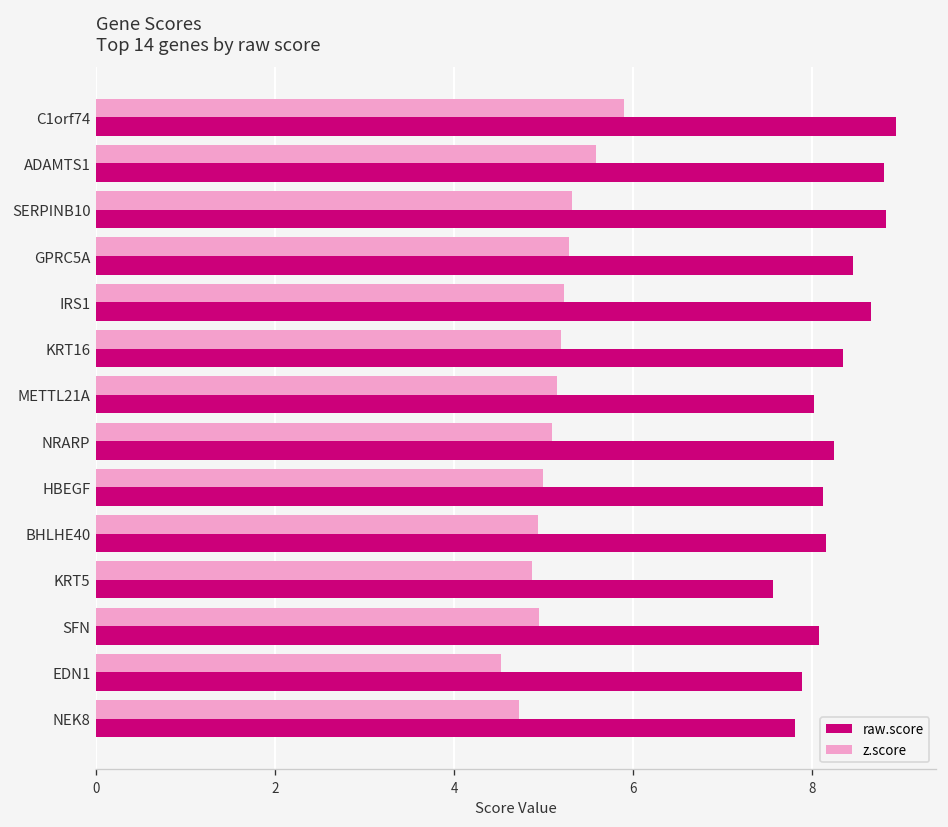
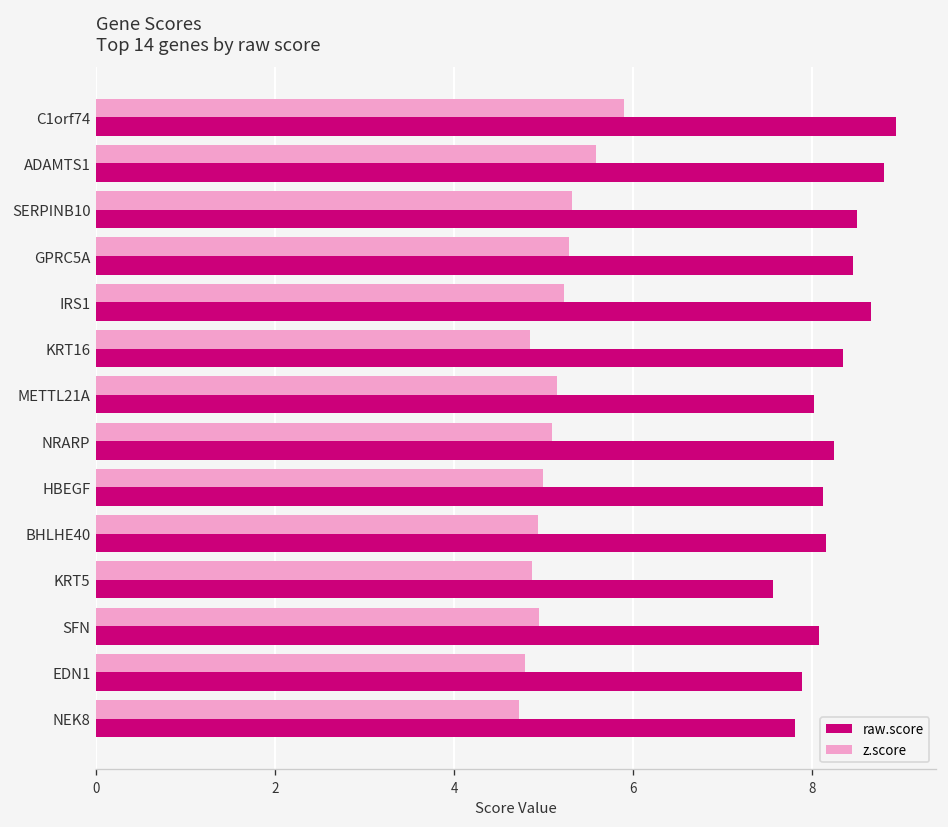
raw.score, SERPINB10: 8.8 -> 8.5
z.score, KRT16: 5.2 -> 4.8
z.score, EDN1: 4.5 -> 4.8
